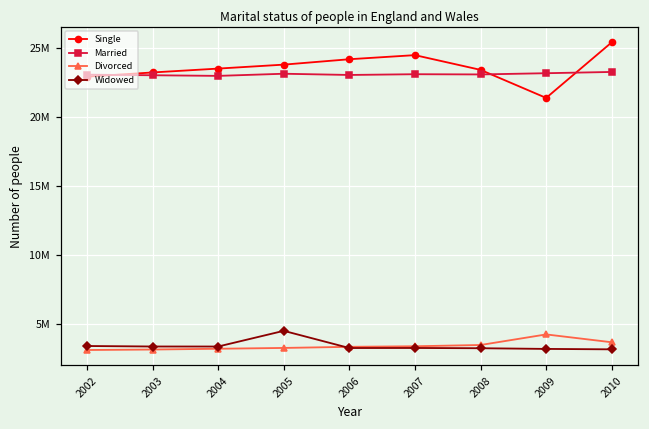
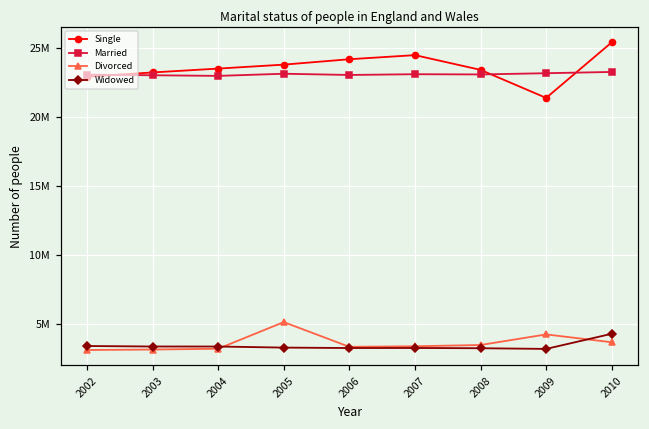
Divorced, 2005: 3300000 -> 5200000
Widowed, 2005: 4500000 -> 3300000
Widowed, 2010: 3200000 -> 4300000
